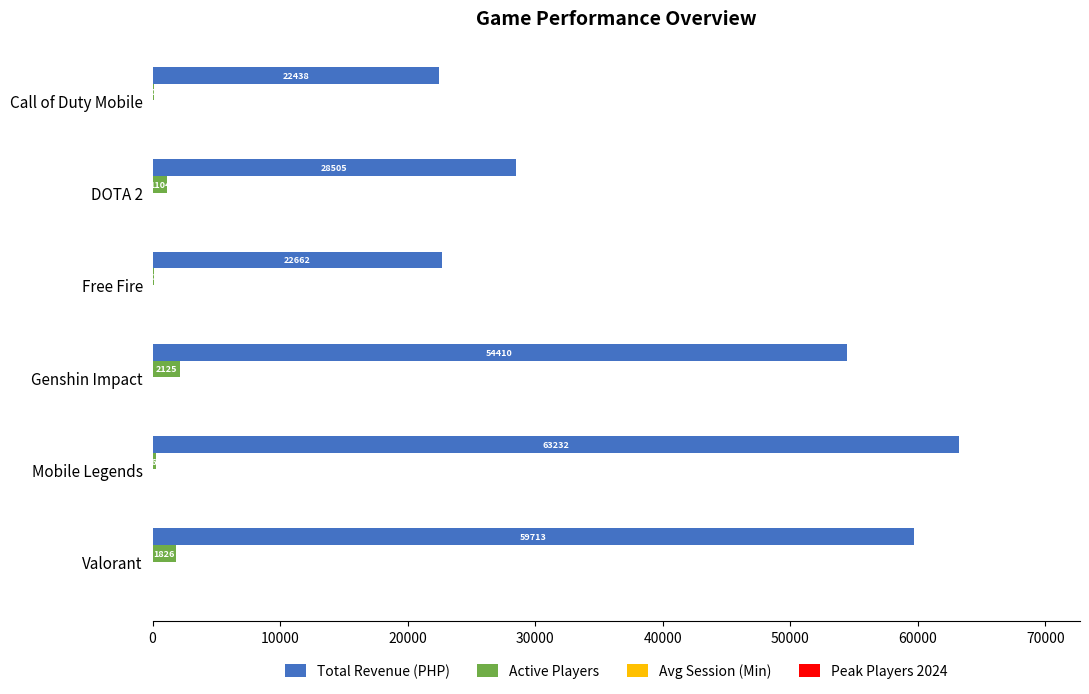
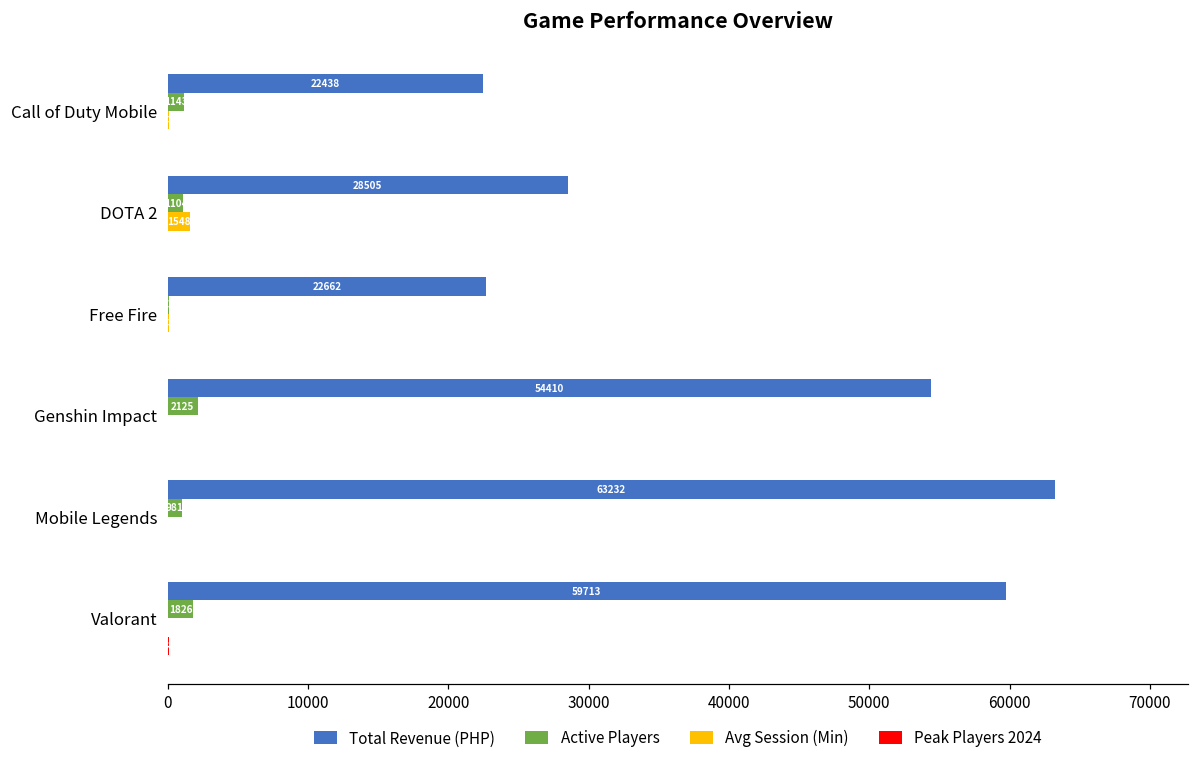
Active Players, Call of Duty Mobile: 100 -> 1100
Avg Session (Min), DOTA 2: 0 -> 1500
Active Players, Mobile Legends: 300 -> 1000
